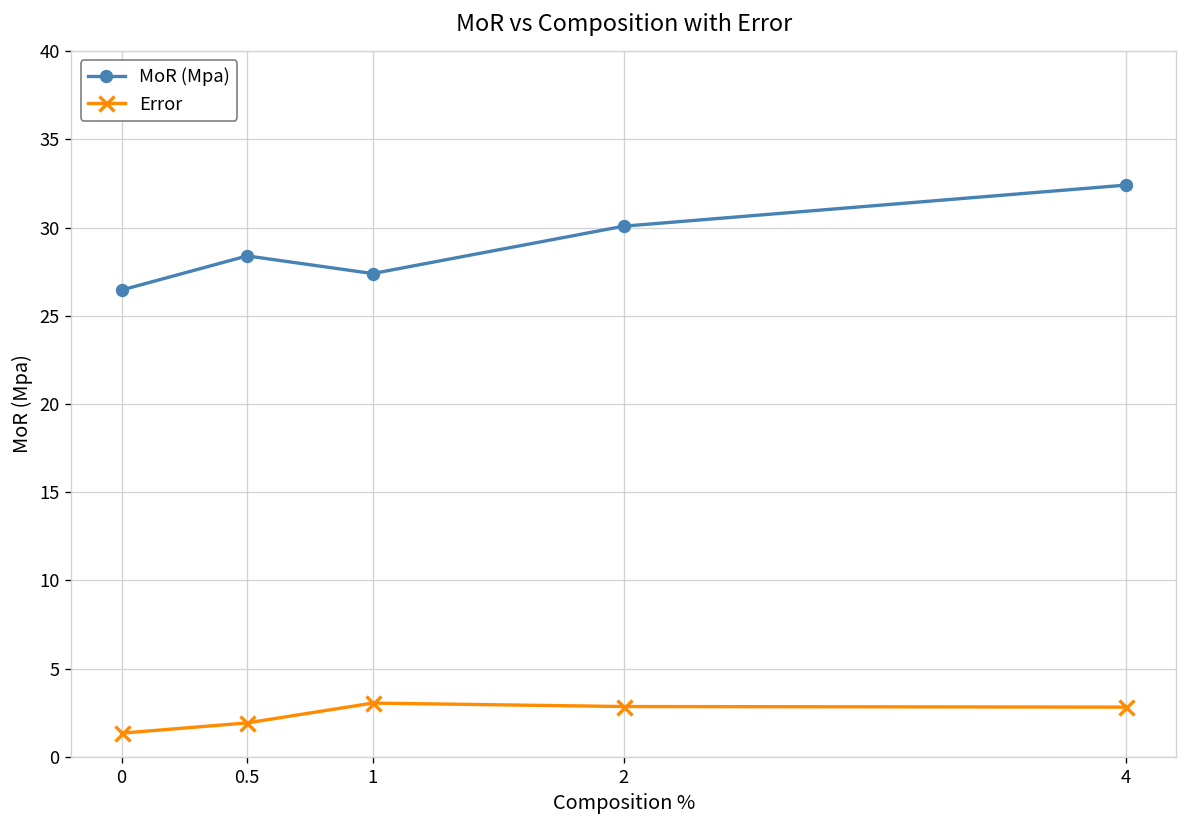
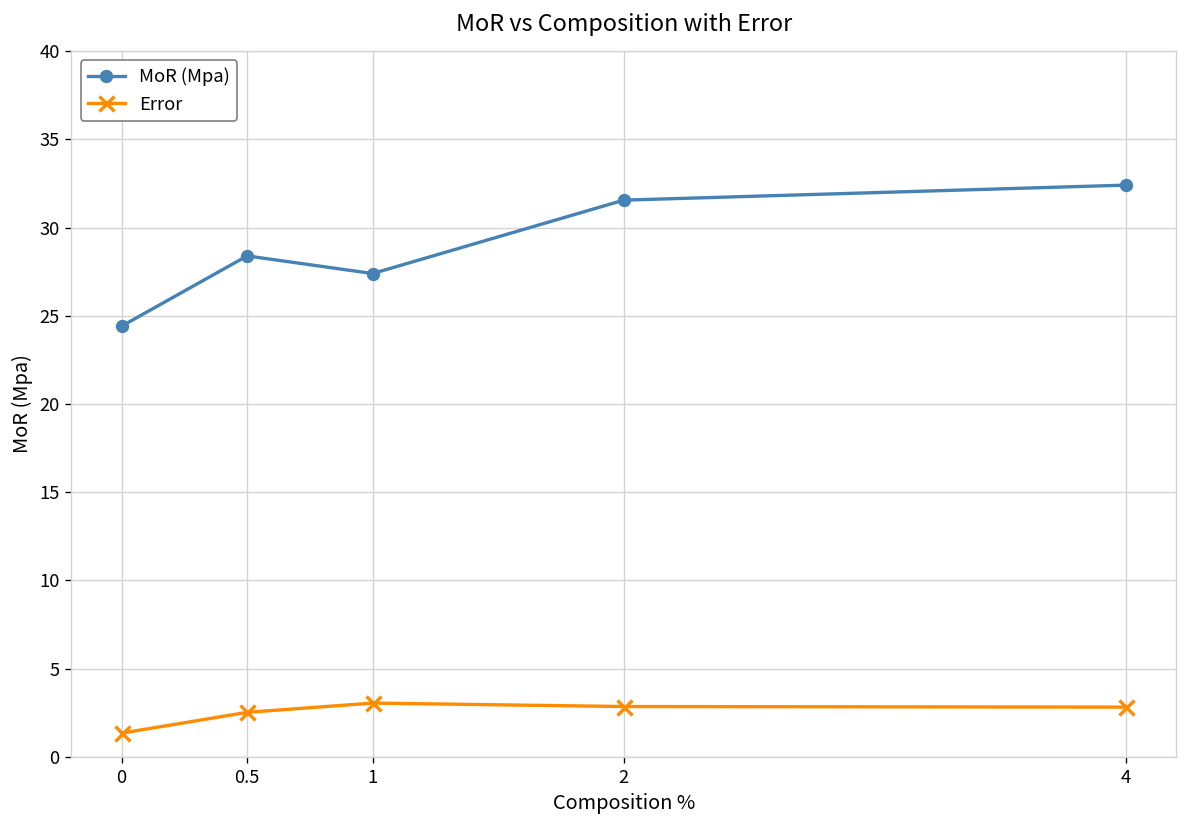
MoR (Mpa), 0: 26.5 -> 24.4
Error, 0.5: 1.9 -> 2.5
MoR (Mpa), 2: 30.1 -> 31.6
